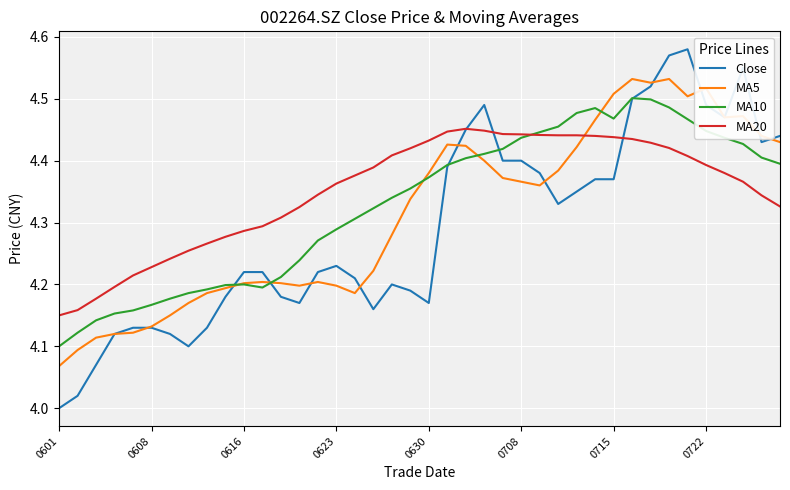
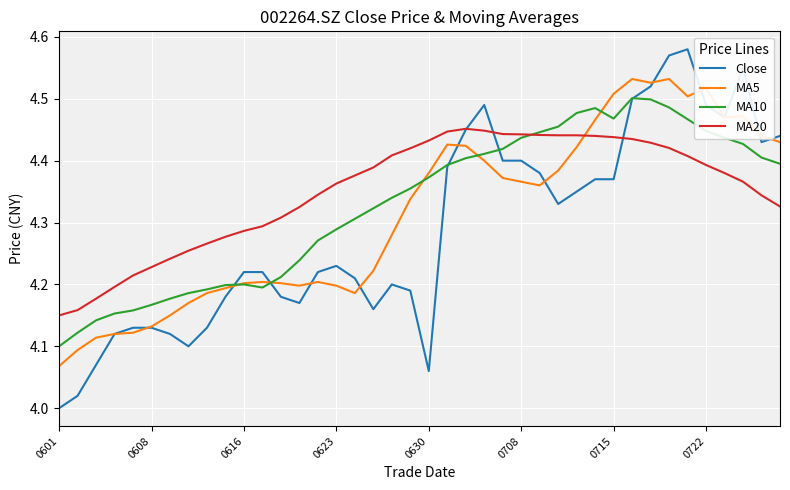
Close, 0630: 4.17 -> 4.06
